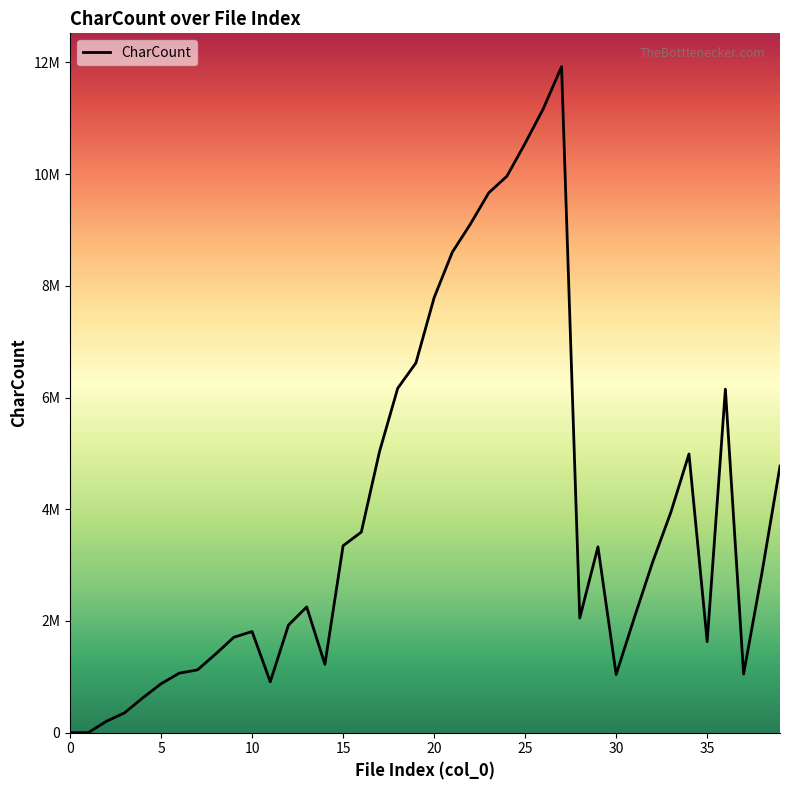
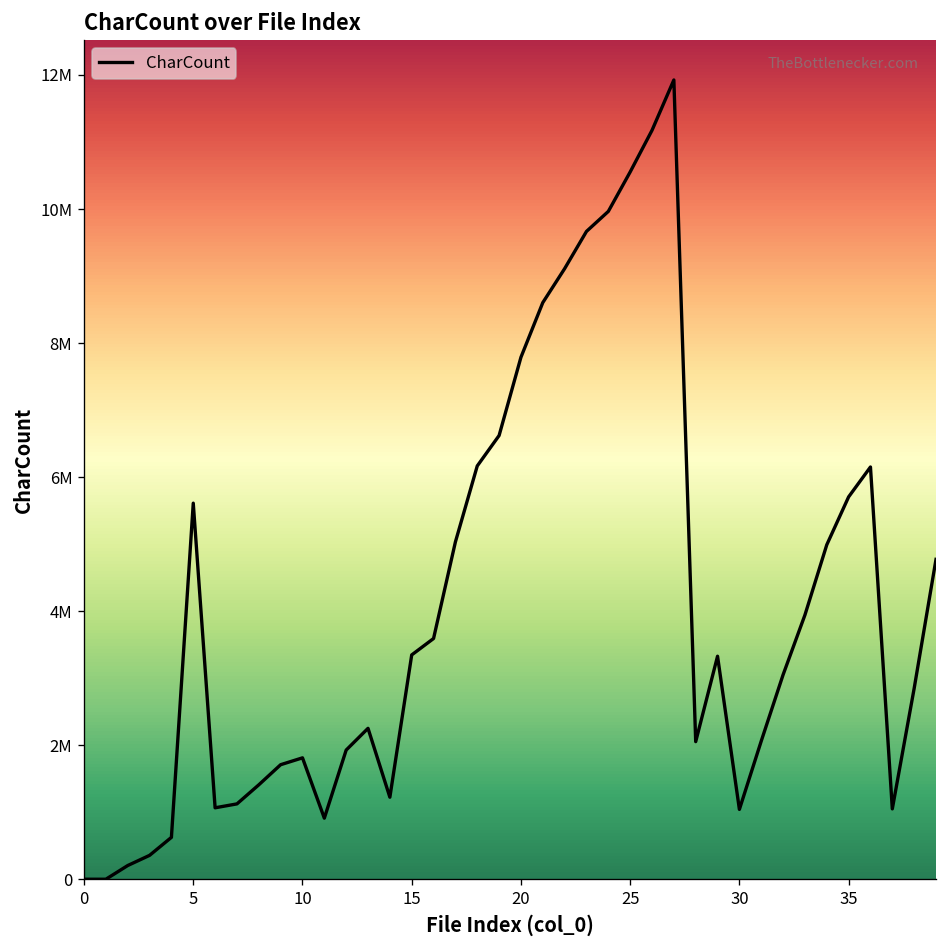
5: 900000 -> 5600000
35: 1600000 -> 5700000
